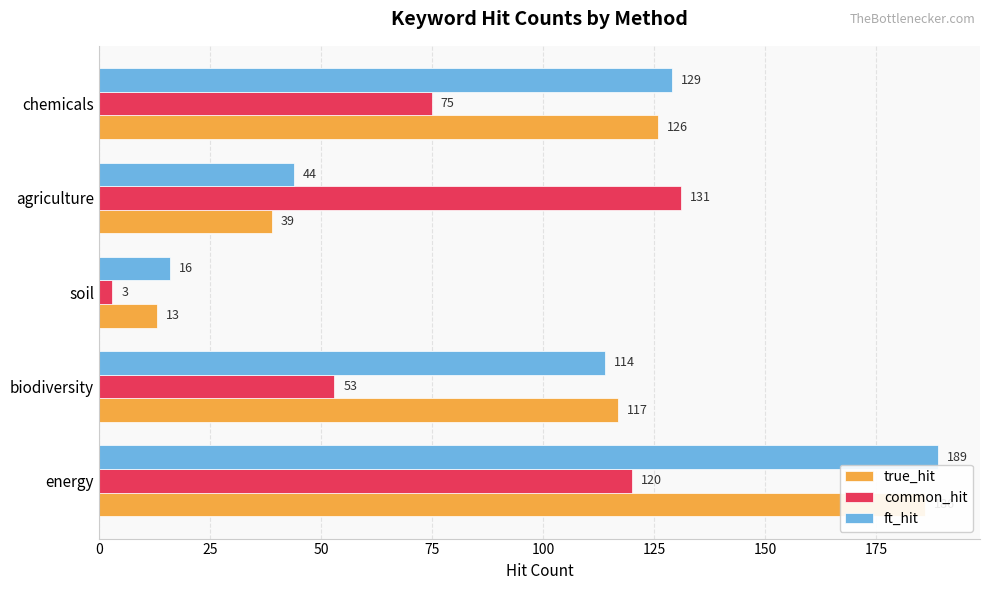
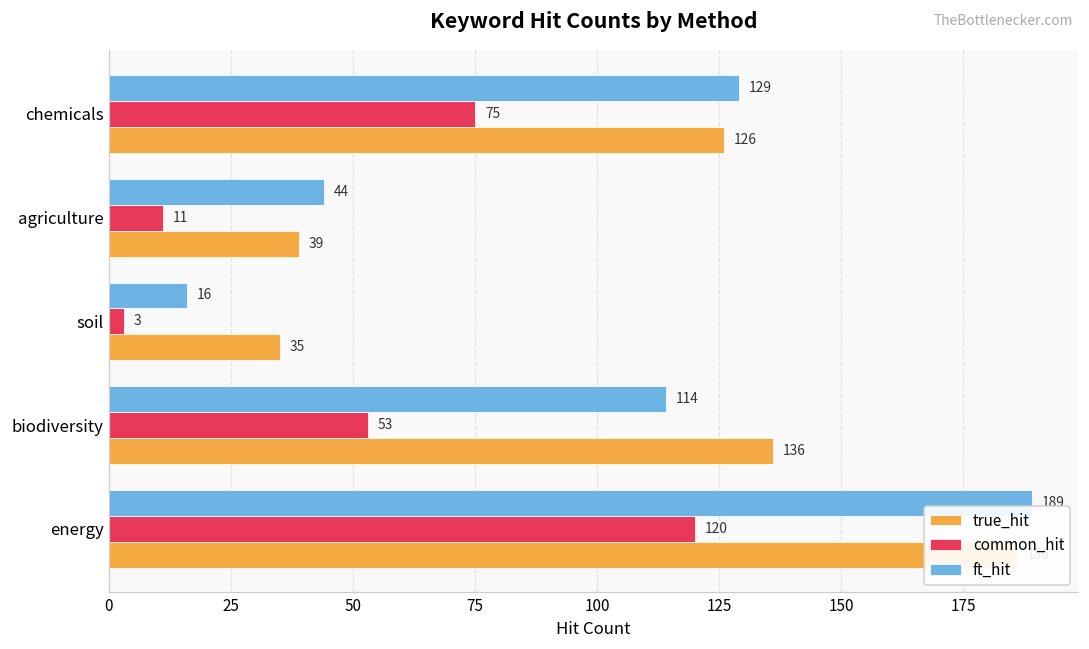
common_hit, agriculture: 131 -> 11
true_hit, soil: 13 -> 35
true_hit, biodiversity: 117 -> 136
